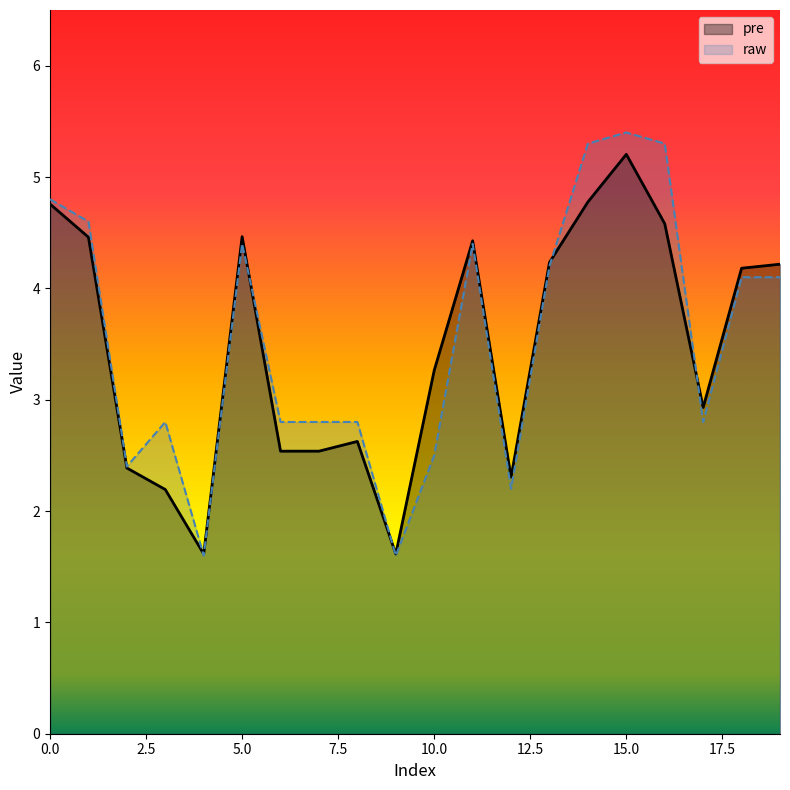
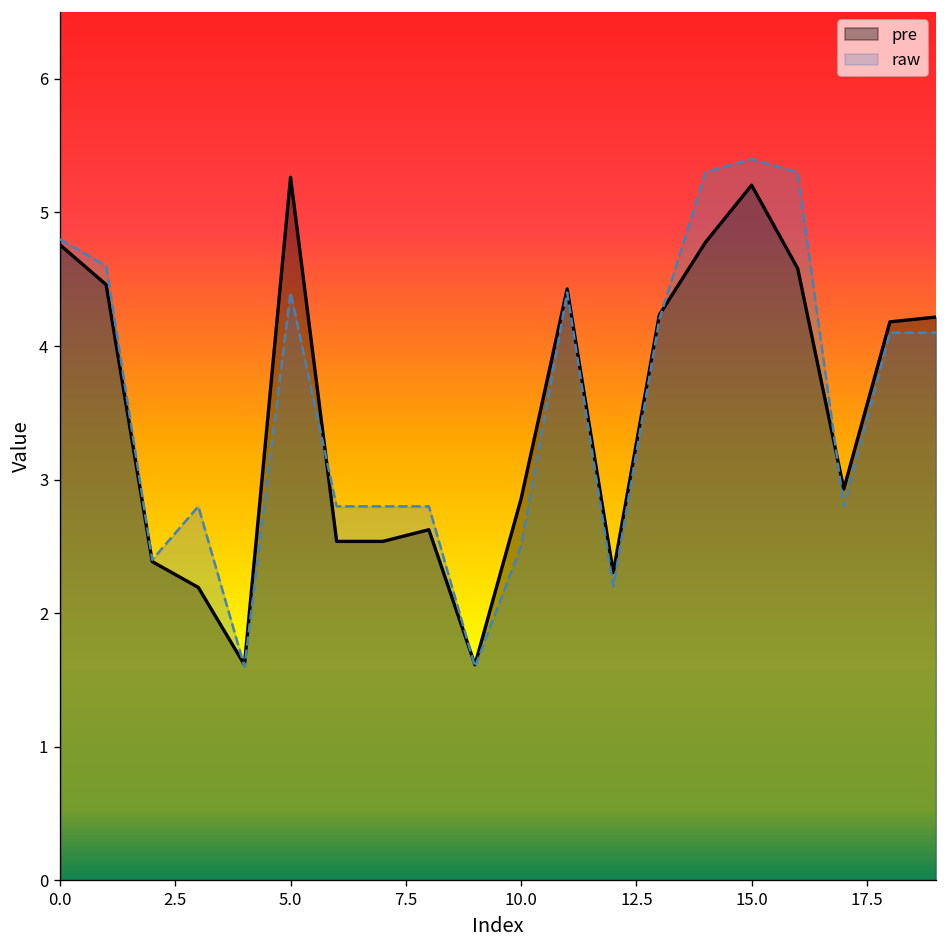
pre, 5.0: 4.46 -> 5.26
pre, 10.0: 3.26 -> 2.86
